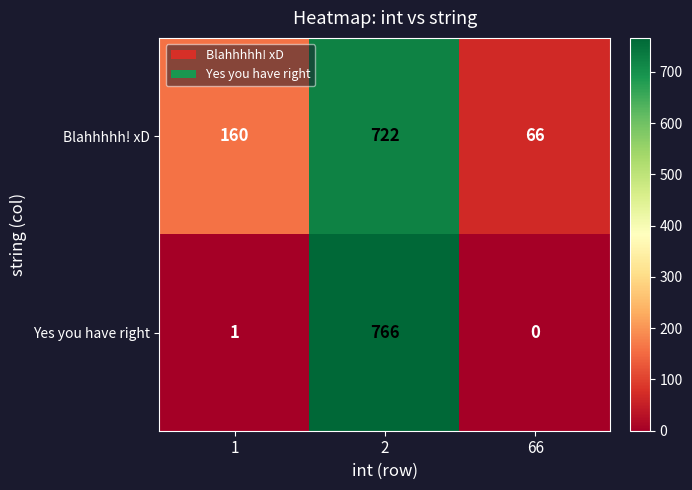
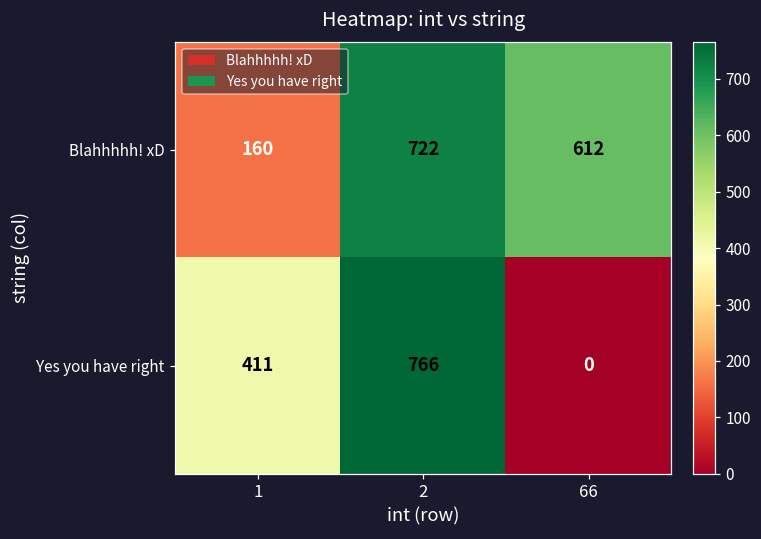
Blahhhhh! xD, 66: 66 -> 612
Yes you have right, 1: 1 -> 411
